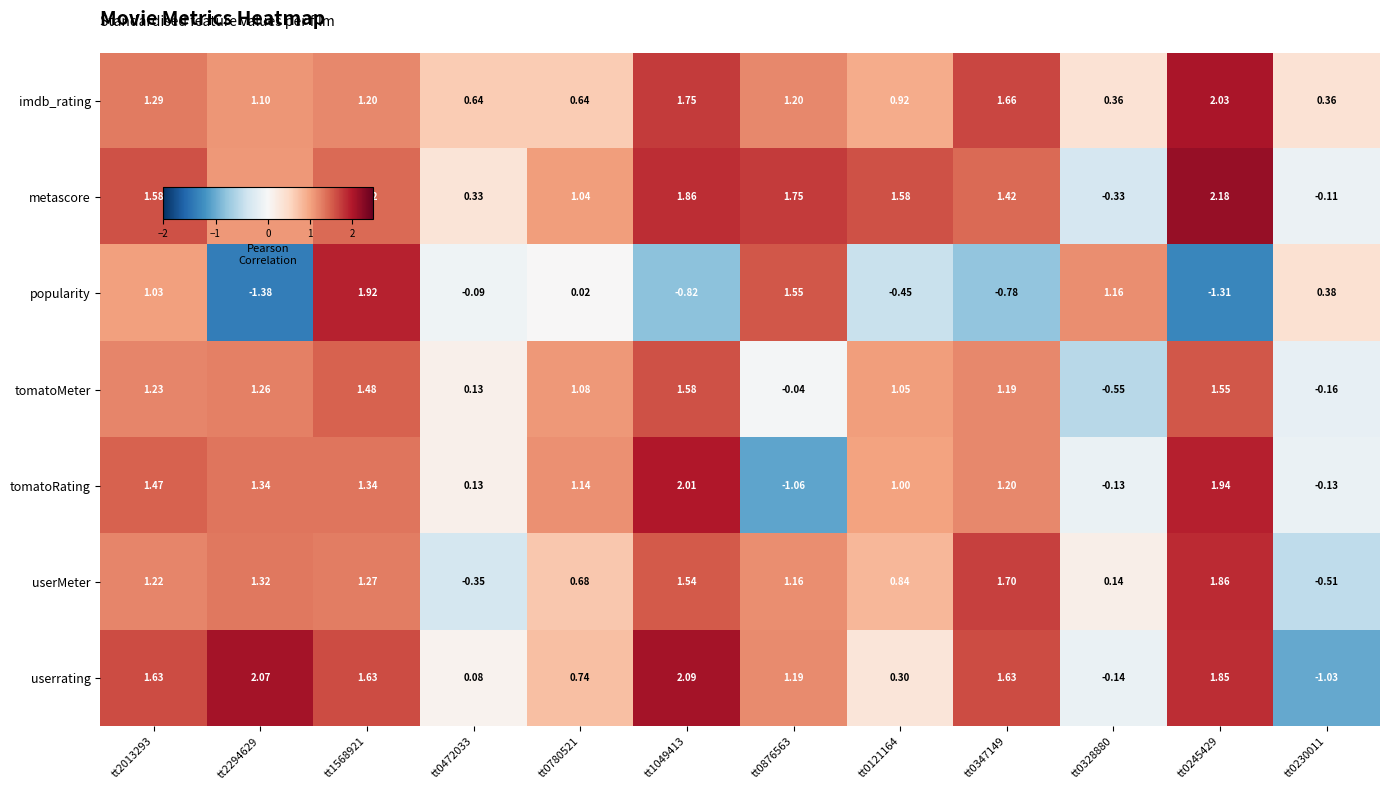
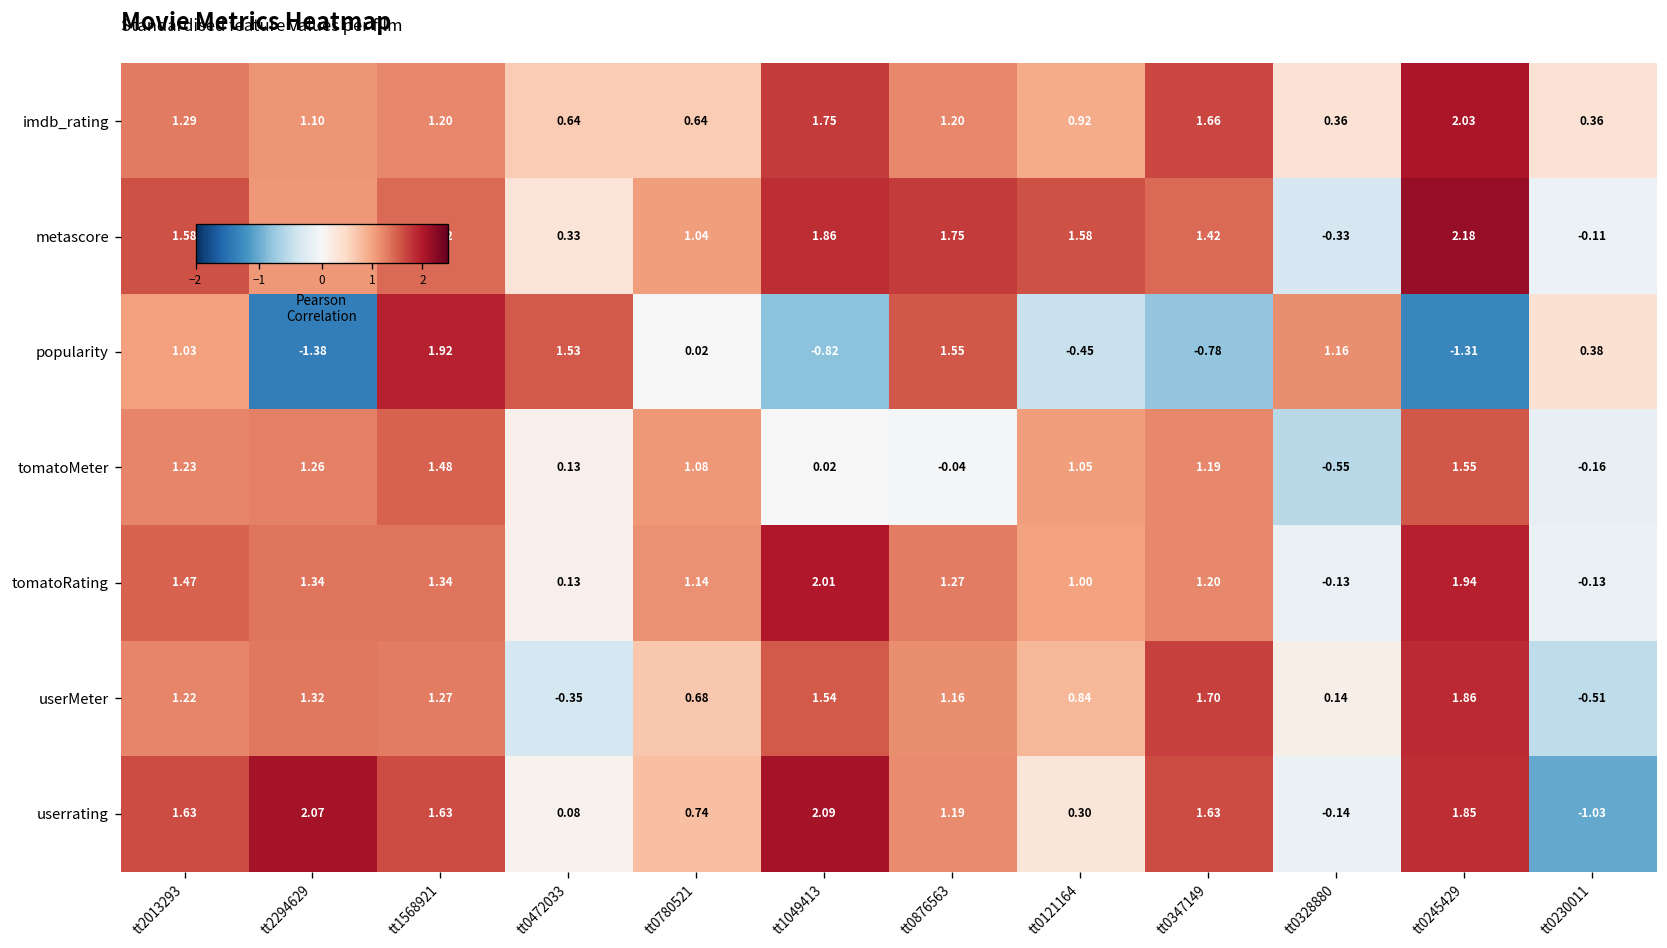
popularity, tt0472033: -0.09 -> 1.53
tomatoMeter, tt1049413: 1.58 -> 0.02
tomatoRating, tt0876563: -1.06 -> 1.27
